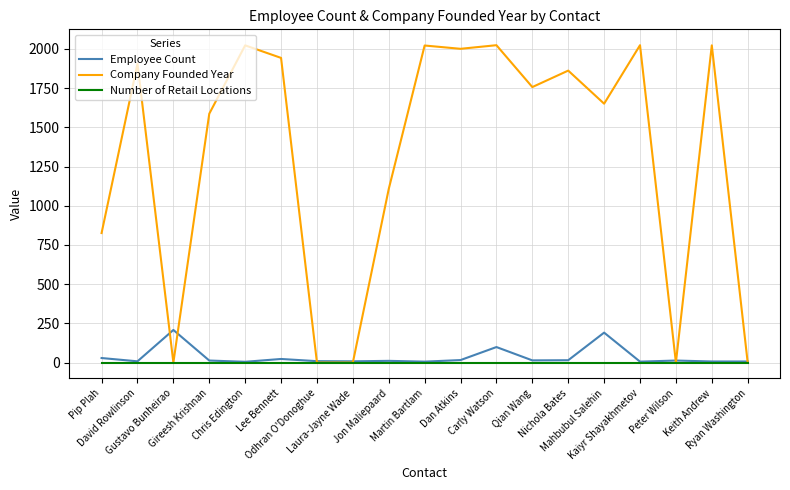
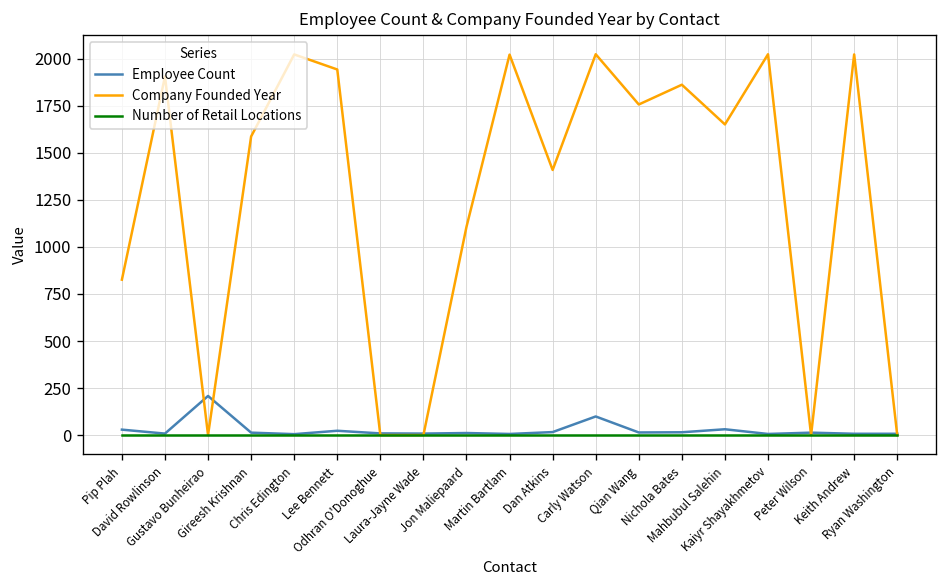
Company Founded Year, Dan Atkins: 2000 -> 1410
Employee Count, Mahbubul Salehin: 190 -> 30
